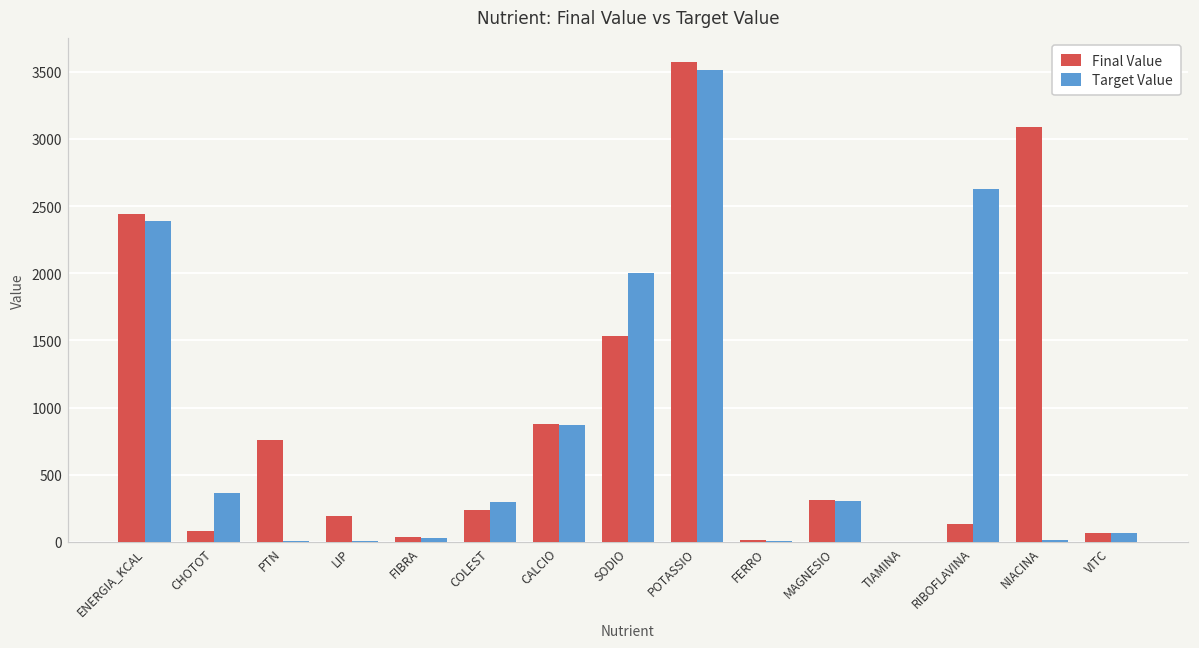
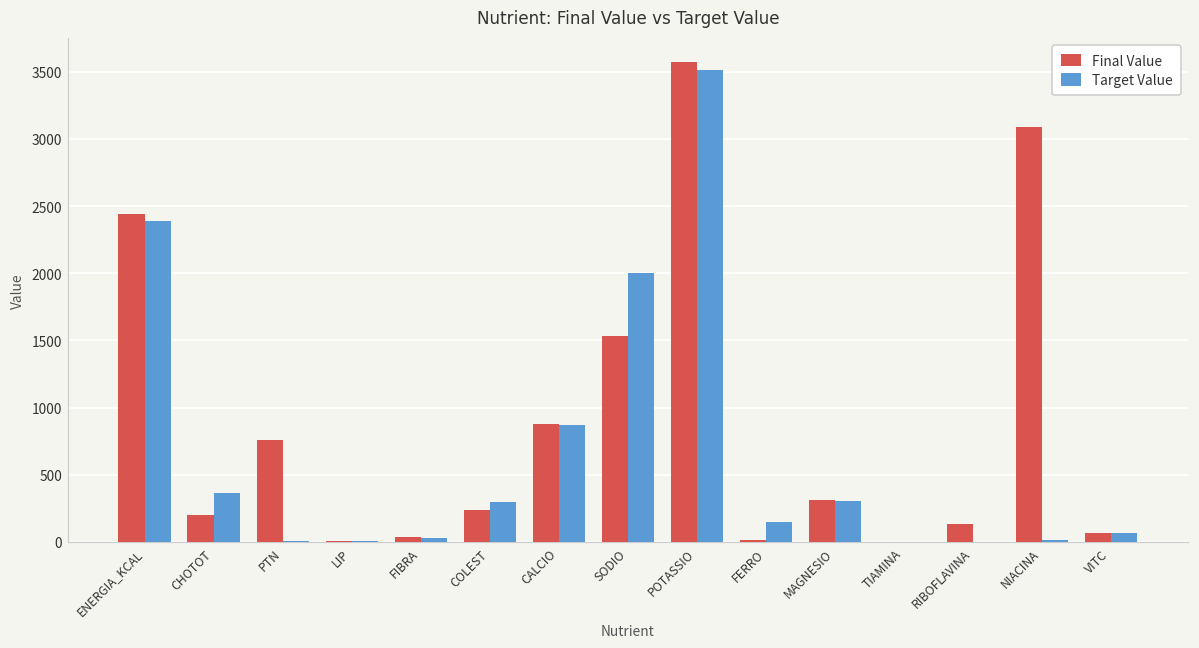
Final Value, CHOTOT: 80 -> 200
Final Value, LIP: 190 -> 0
Target Value, FERRO: 10 -> 150
Target Value, RIBOFLAVINA: 2630 -> 0
